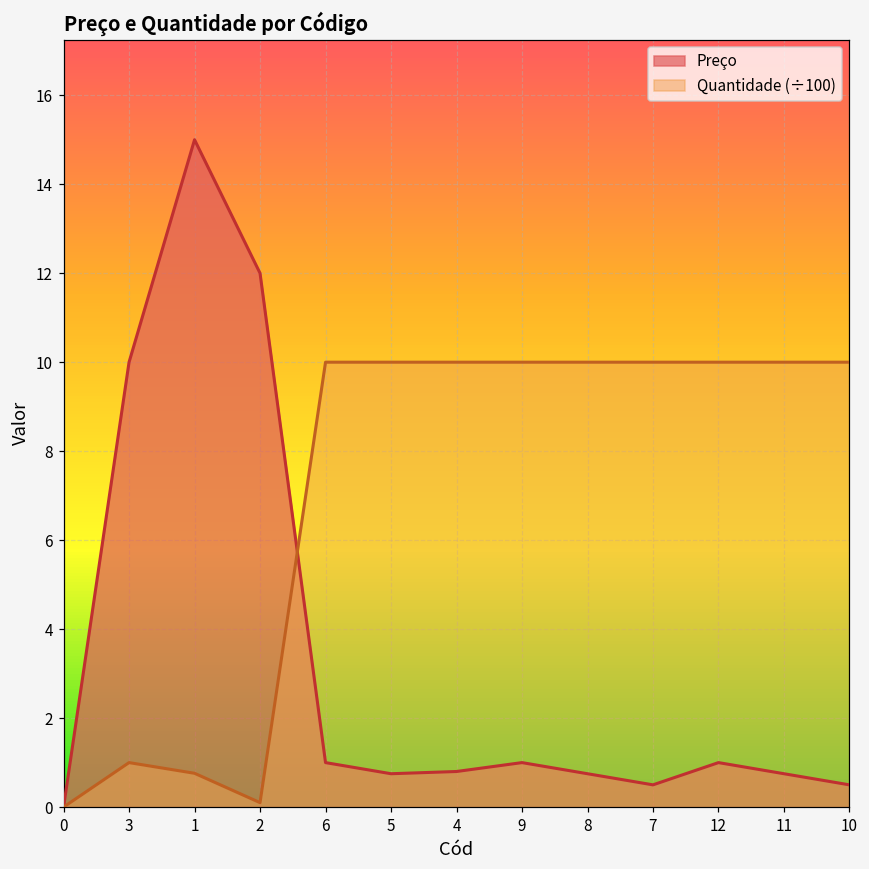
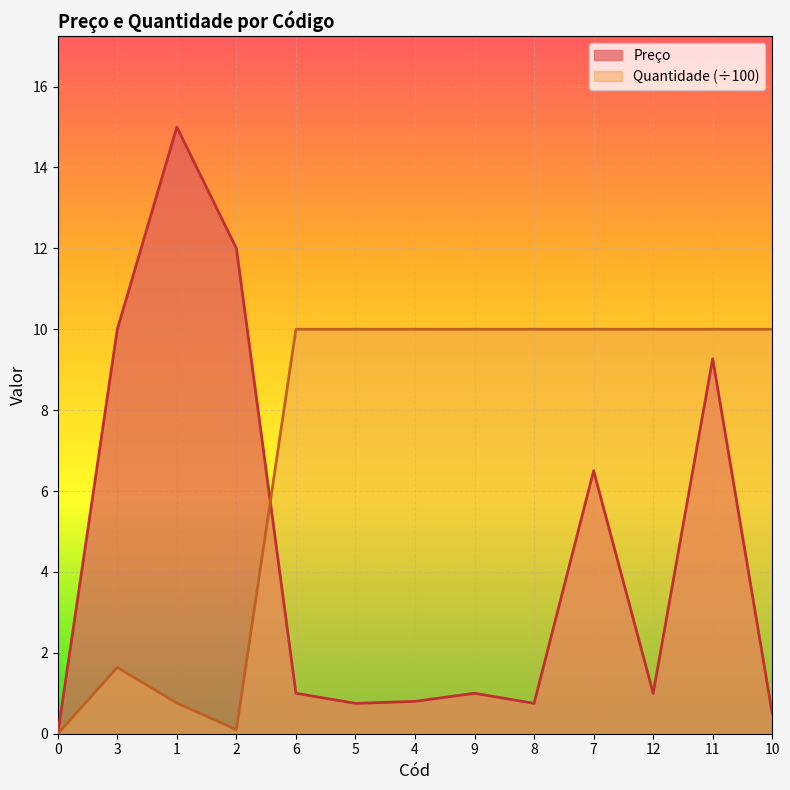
Quantidade (÷100), 3: 1.0 -> 1.6
Preço, 7: 0.5 -> 6.5
Preço, 11: 0.8 -> 9.3
